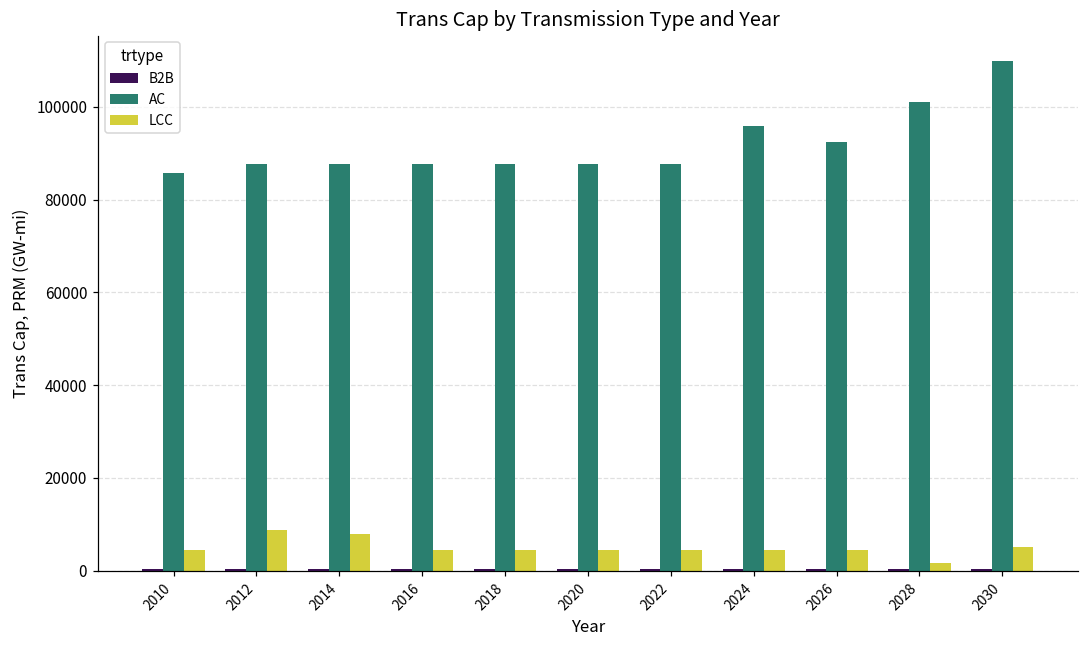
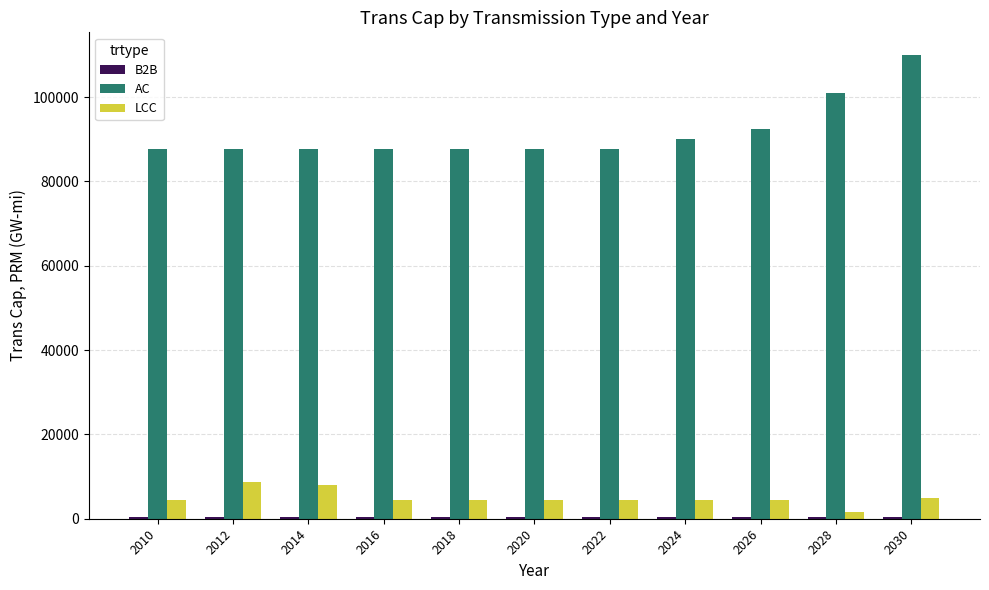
AC, 2010: 86000 -> 88000
AC, 2024: 96000 -> 90000
